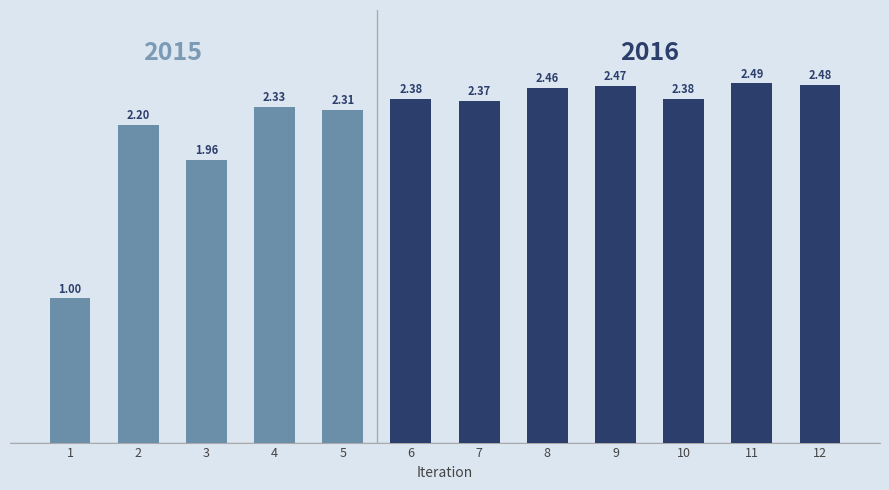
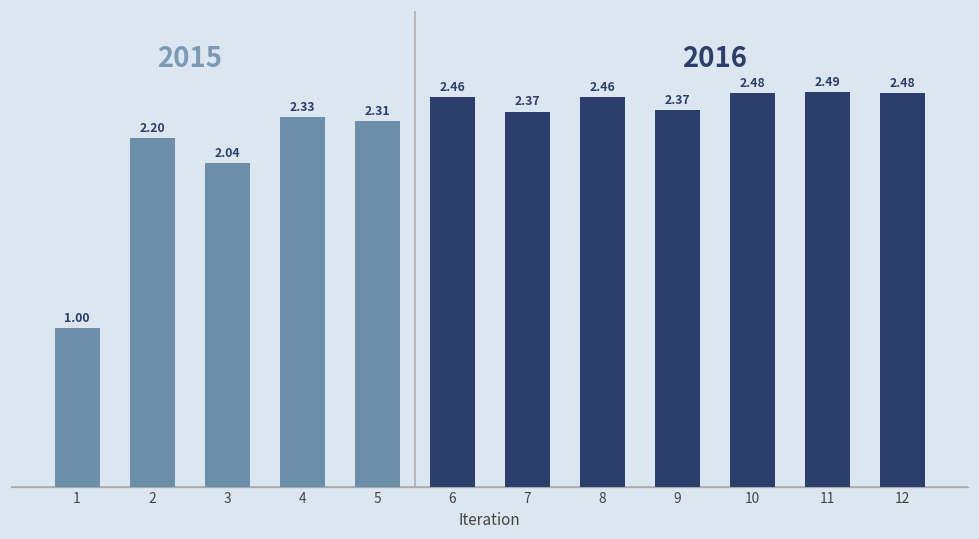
3: 1.96 -> 2.04
6: 2.38 -> 2.46
9: 2.47 -> 2.37
10: 2.38 -> 2.48
